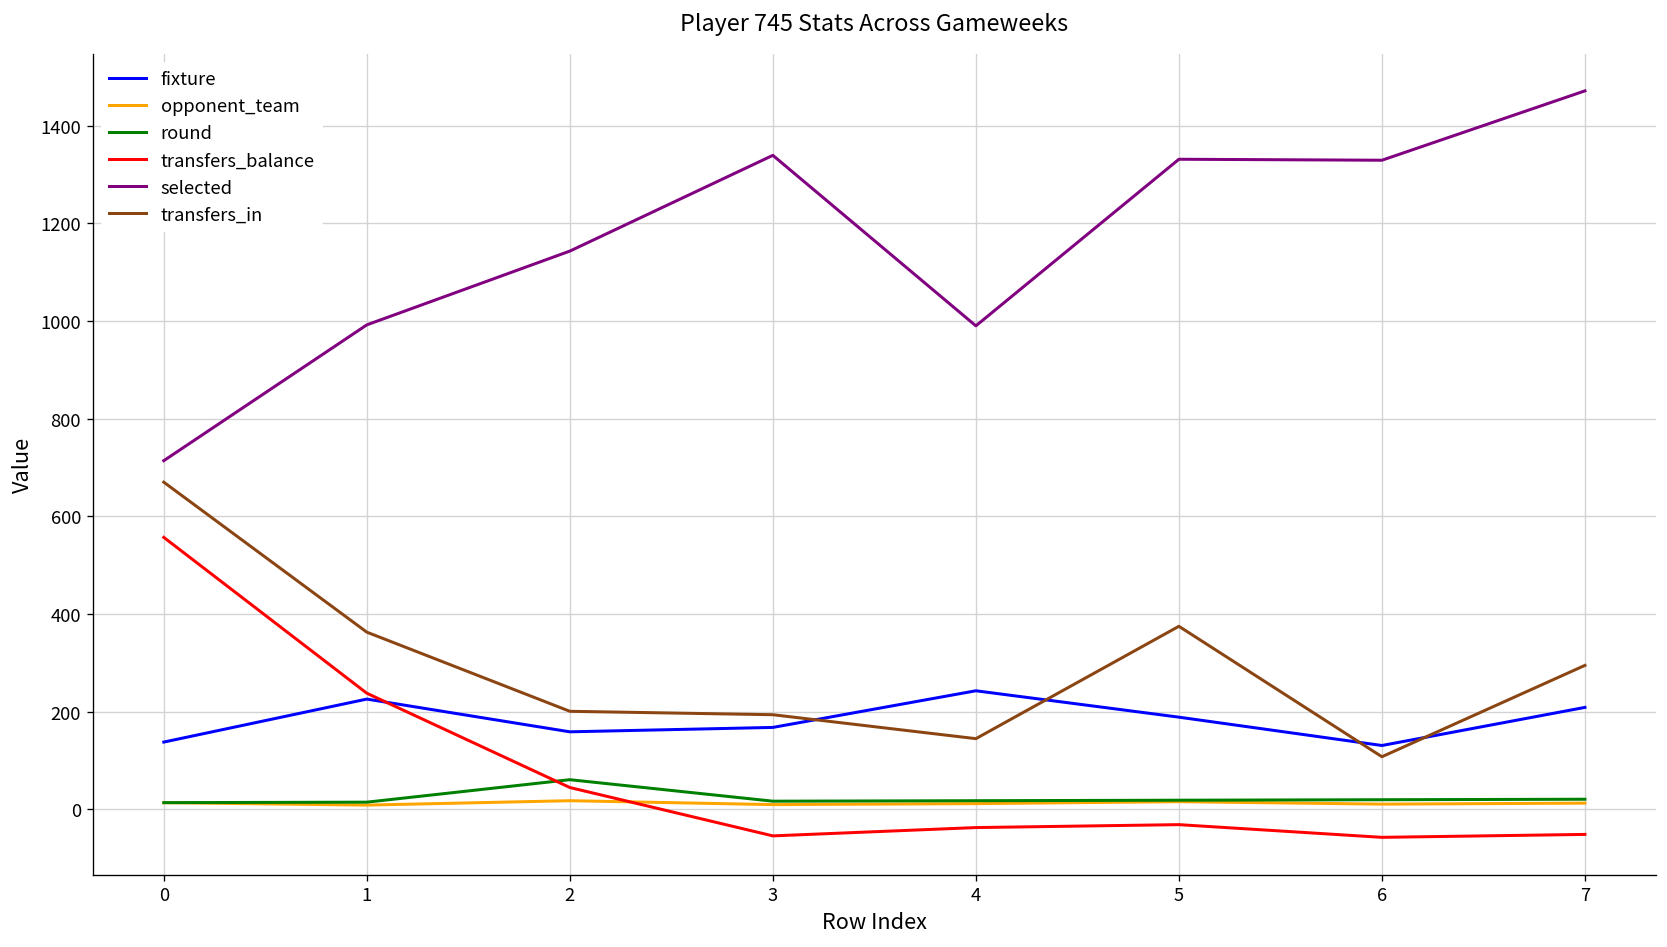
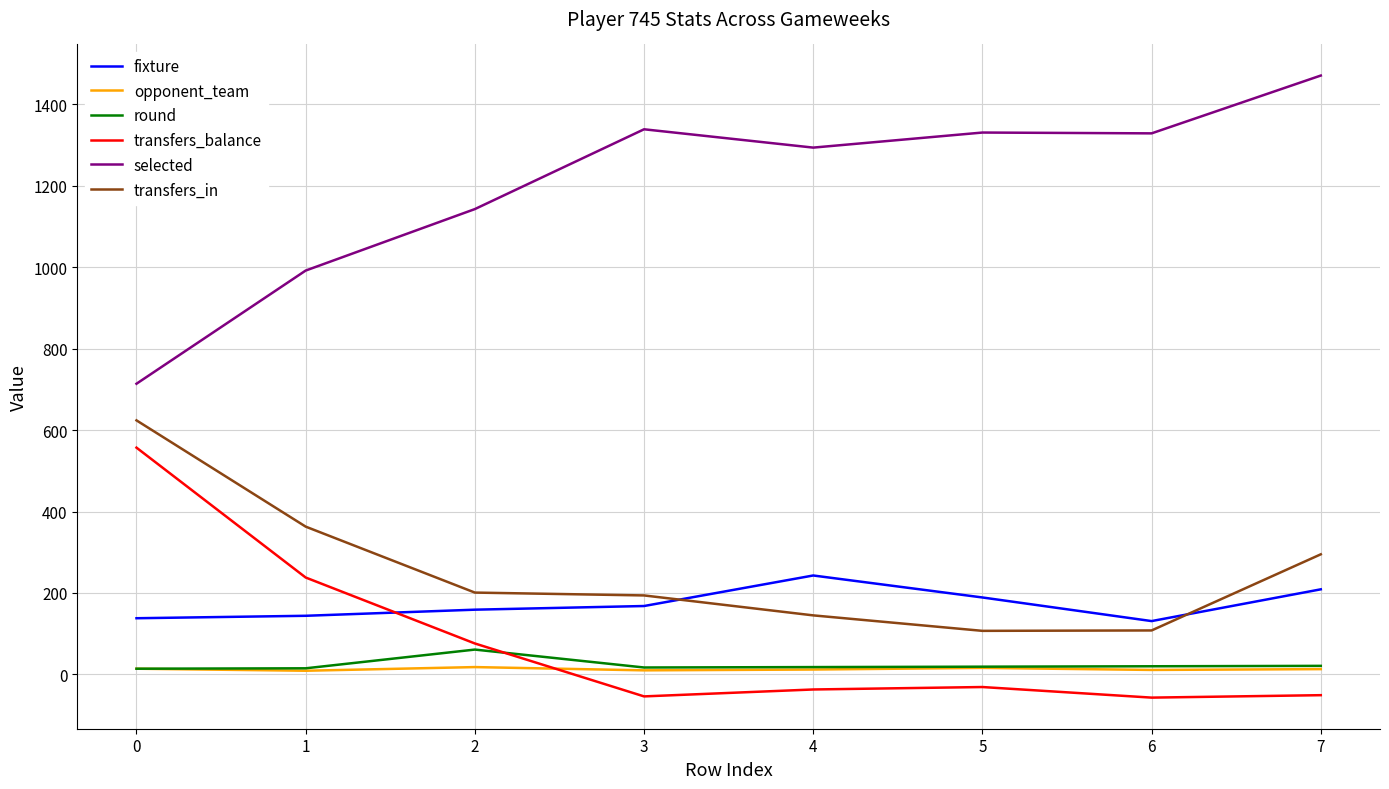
transfers_in, 0: 670 -> 620
fixture, 1: 230 -> 140
transfers_balance, 2: 50 -> 80
selected, 4: 990 -> 1290
transfers_in, 5: 380 -> 110
